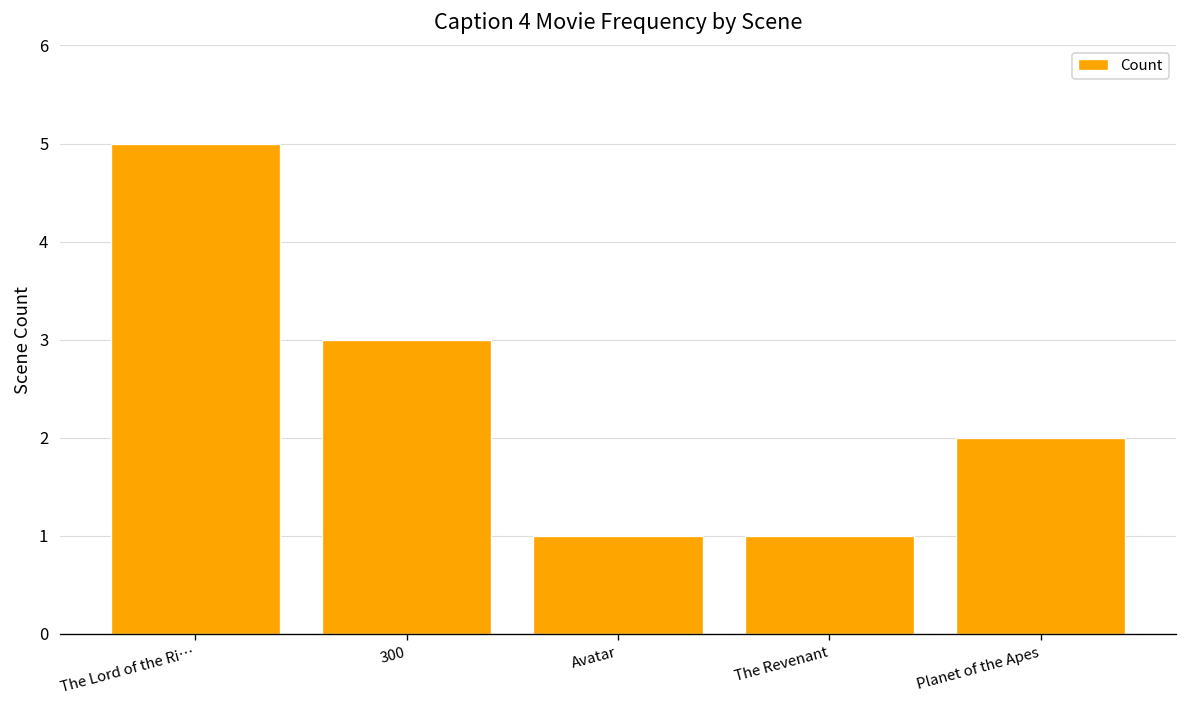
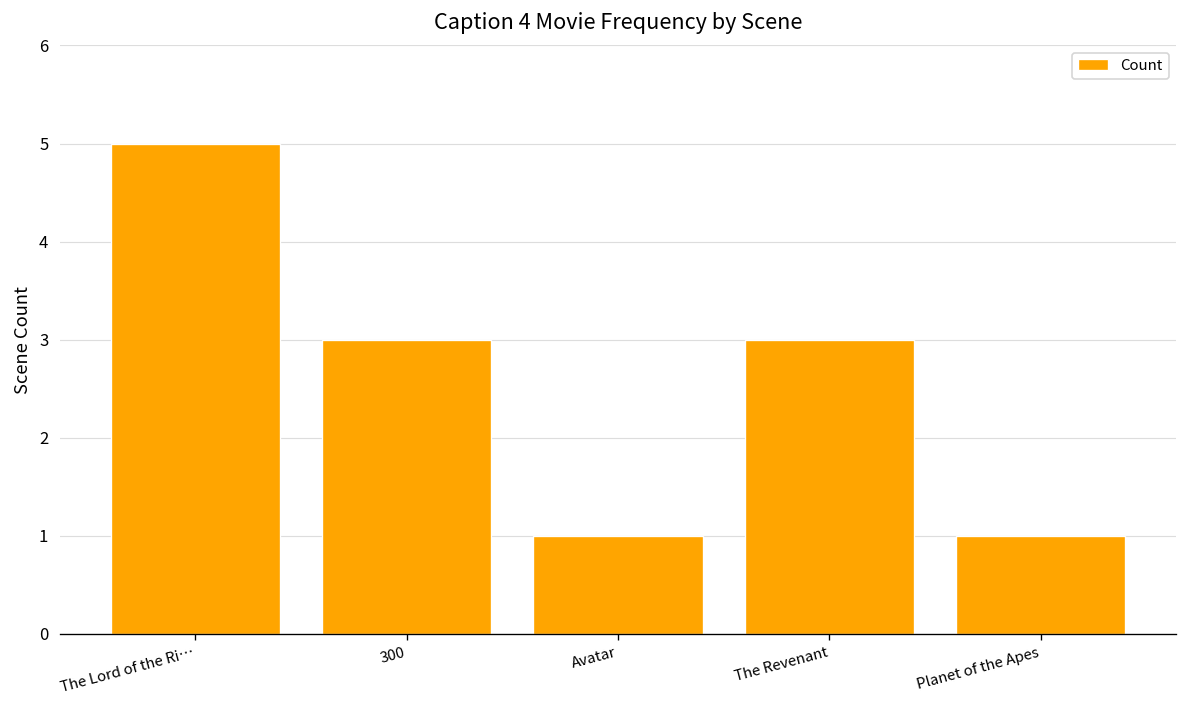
The Revenant: 1 -> 3
Planet of the Apes: 2 -> 1
